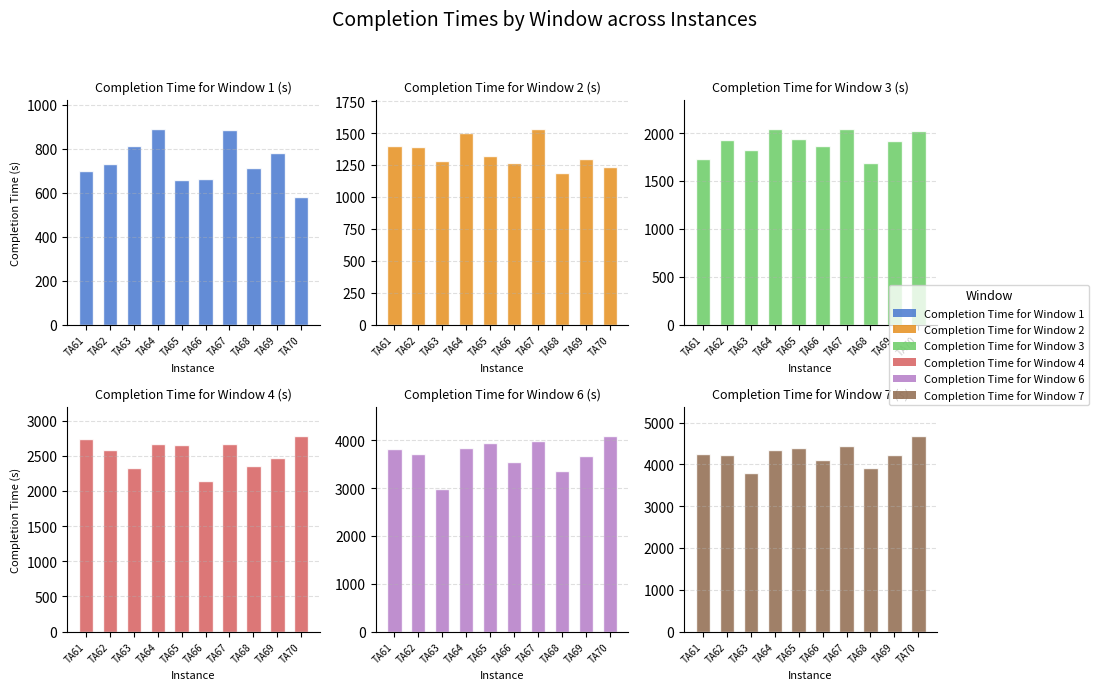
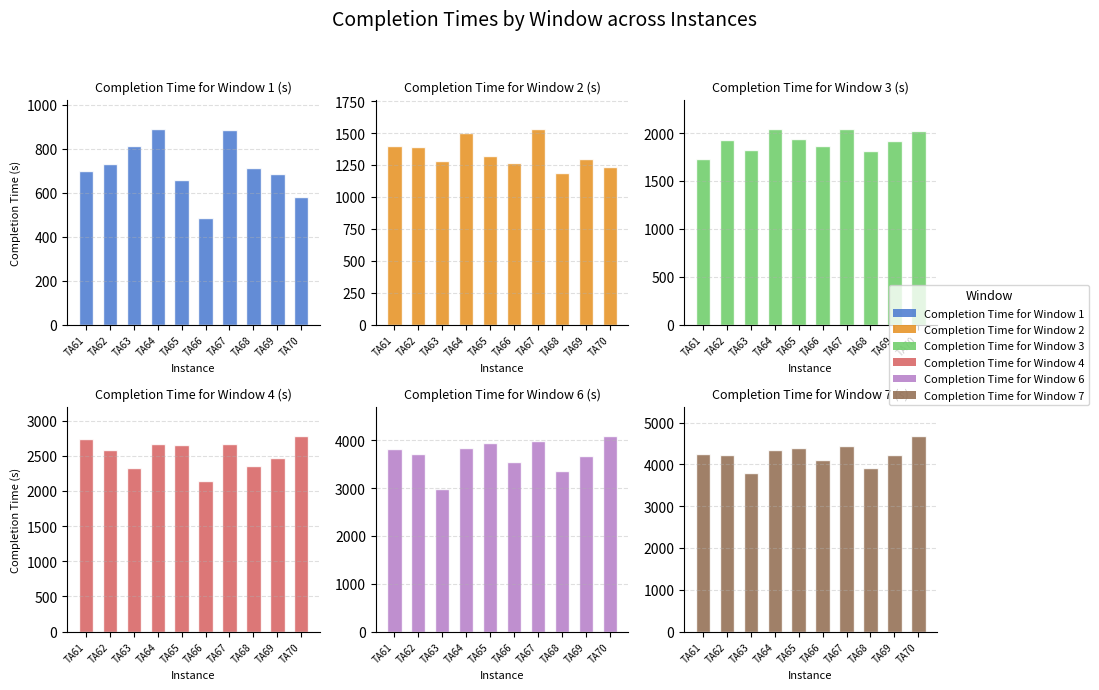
Completion Time for Window 1 (s), TA66: 660 -> 480
Completion Time for Window 1 (s), TA69: 780 -> 690
Completion Time for Window 3 (s), TA68: 1700 -> 1800
